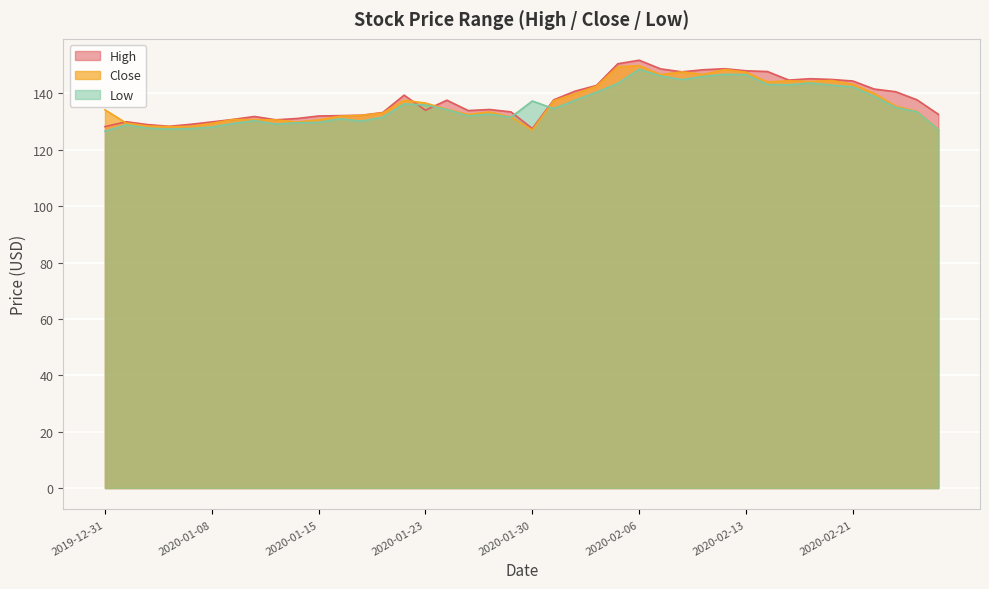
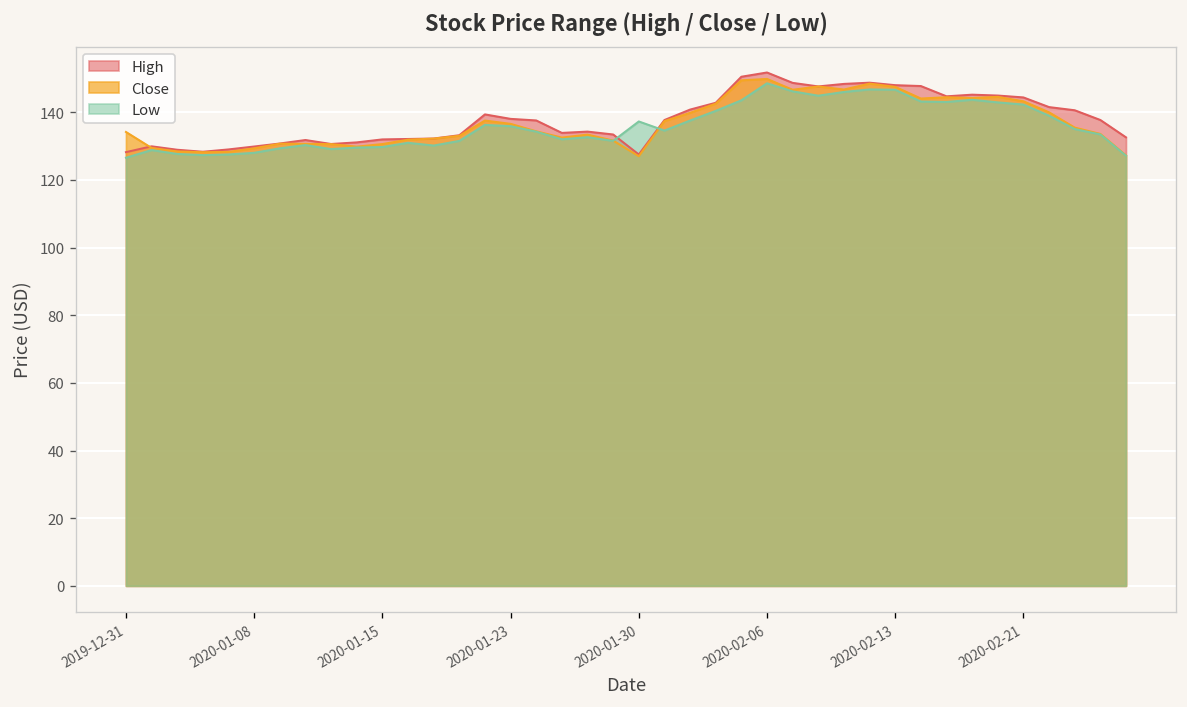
High, 2020-01-23: 134 -> 138
